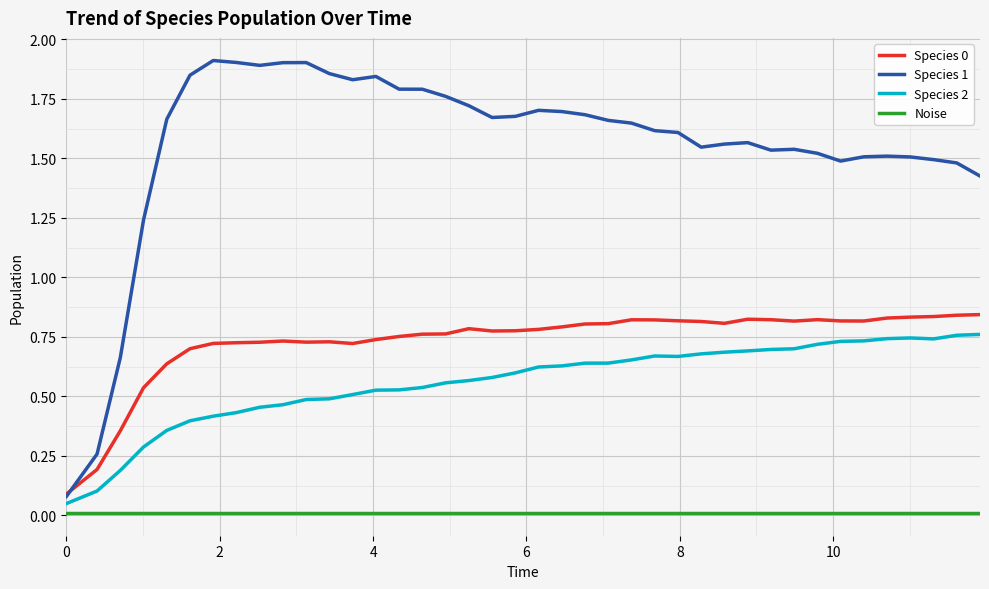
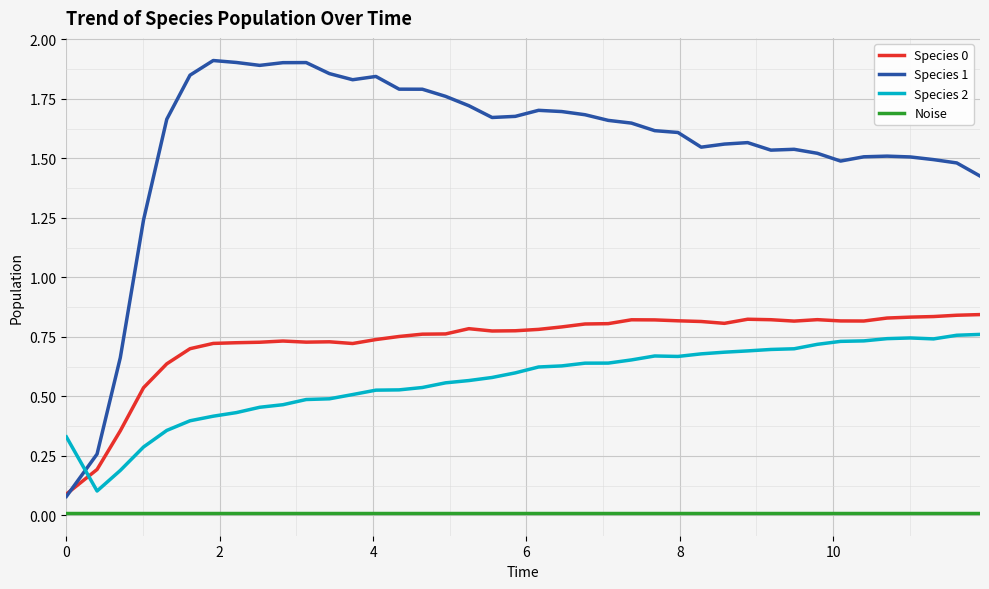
Species 2, 0: 0.05 -> 0.33
